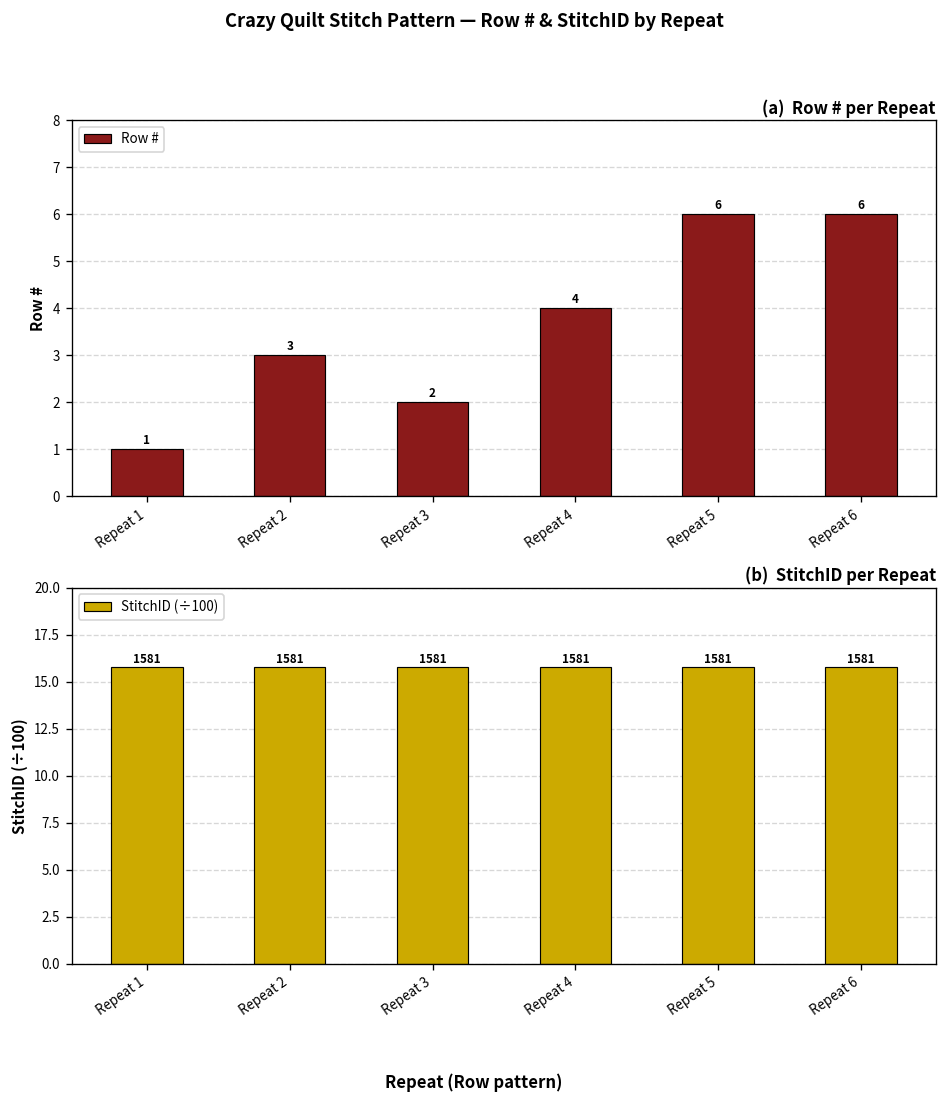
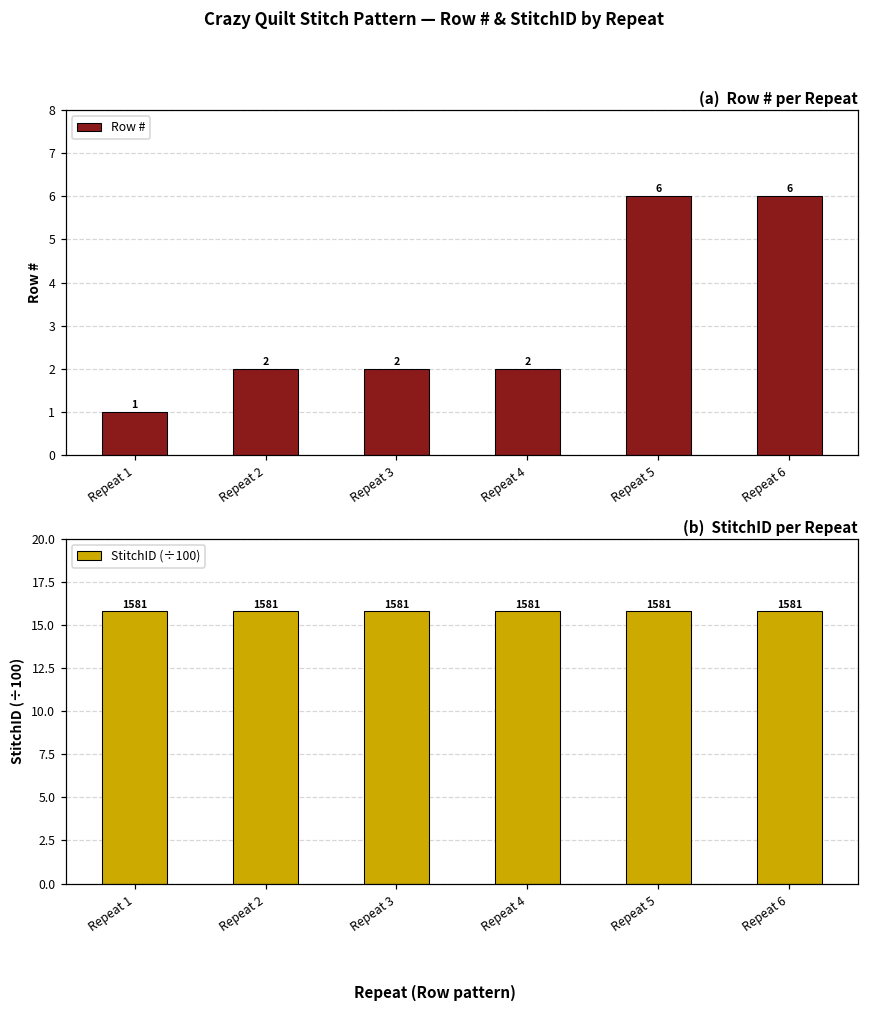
(a) Row # per Repeat, Repeat 2: 3 -> 2
(a) Row # per Repeat, Repeat 4: 4 -> 2
